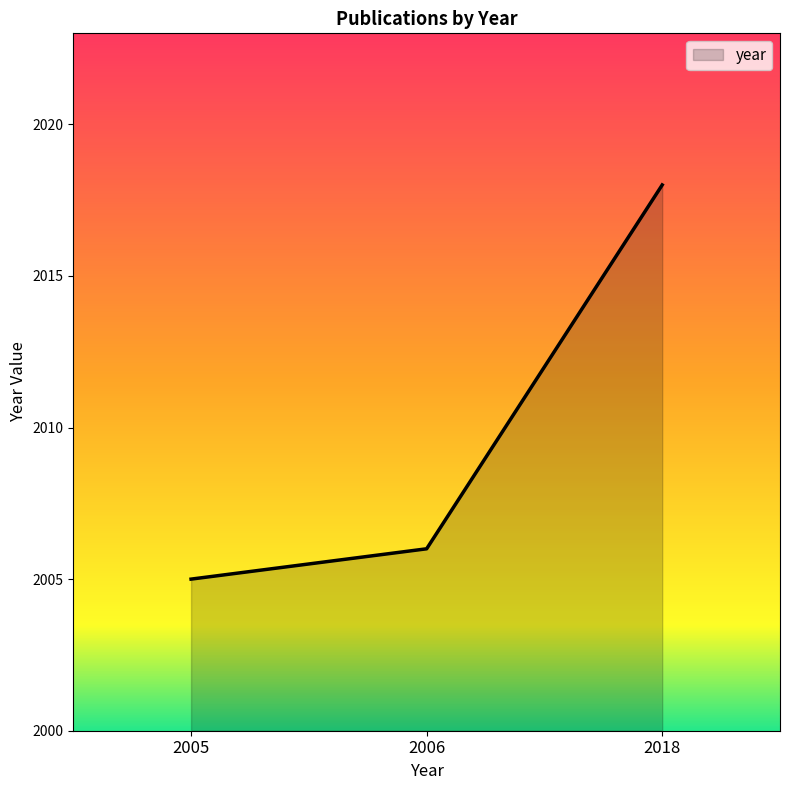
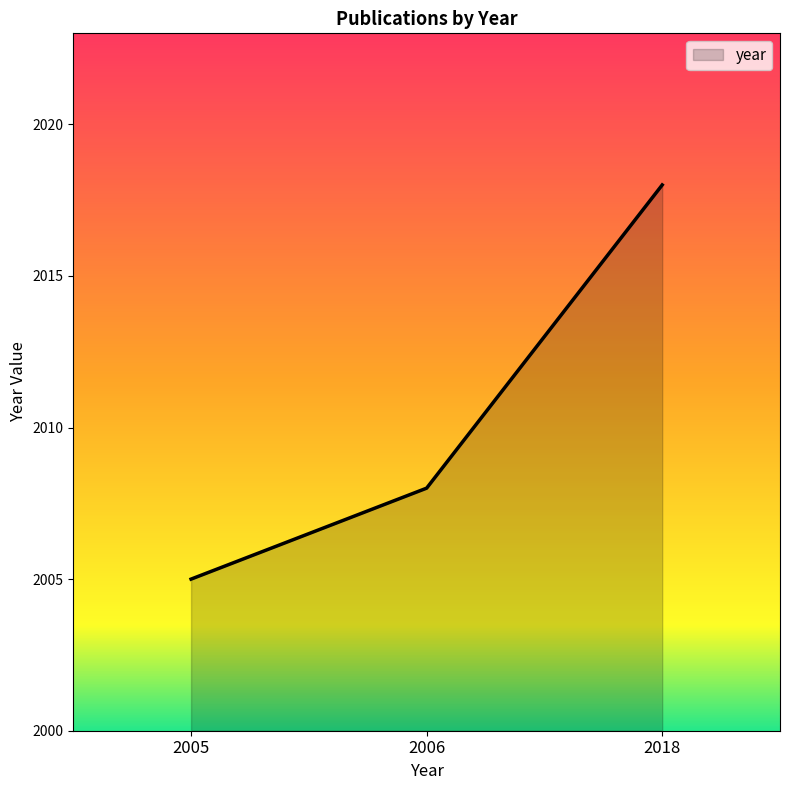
2006: 2006 -> 2008
